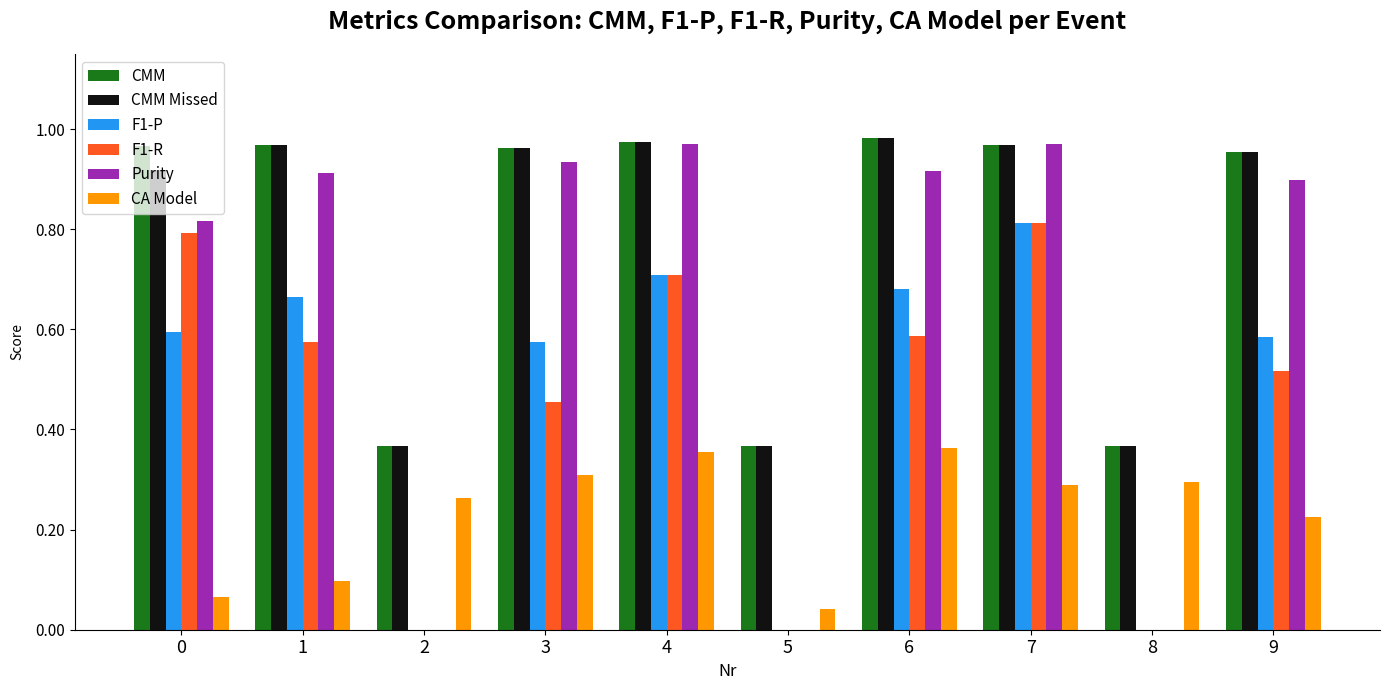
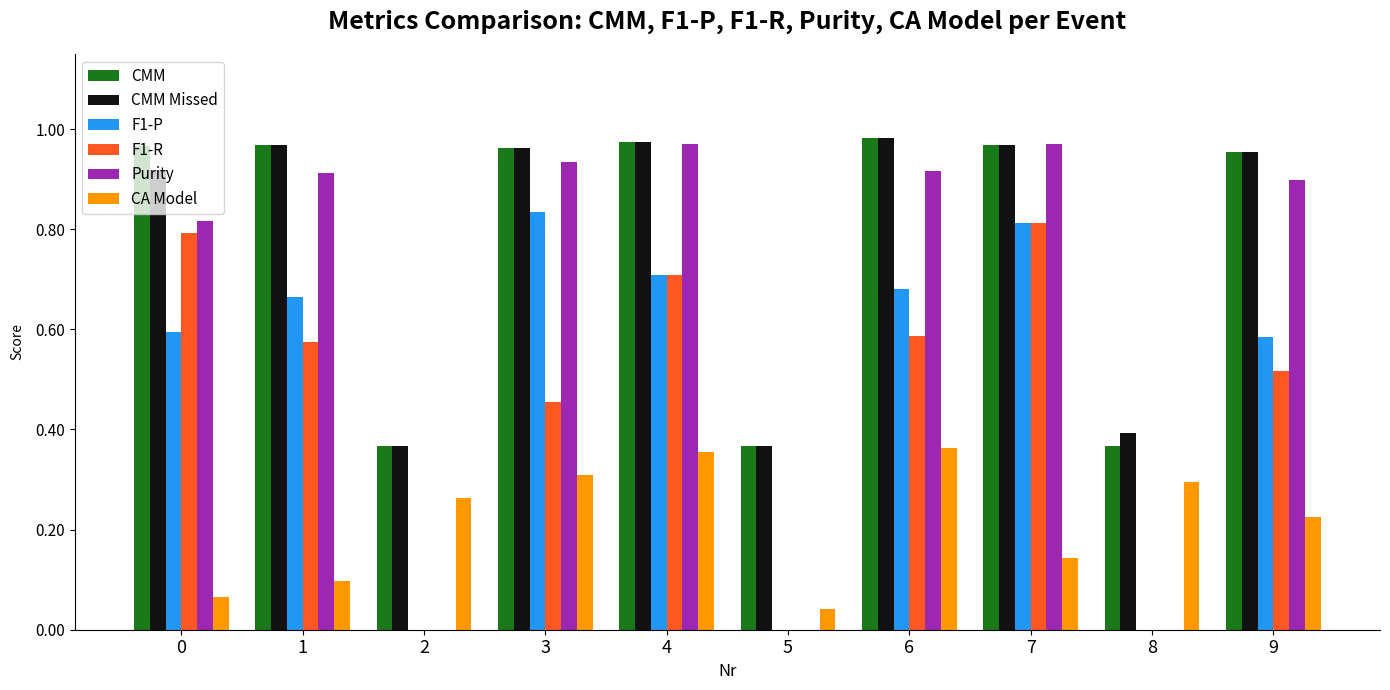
F1-P, 3: 0.57 -> 0.83
CA Model, 7: 0.29 -> 0.14
CMM Missed, 8: 0.37 -> 0.39
